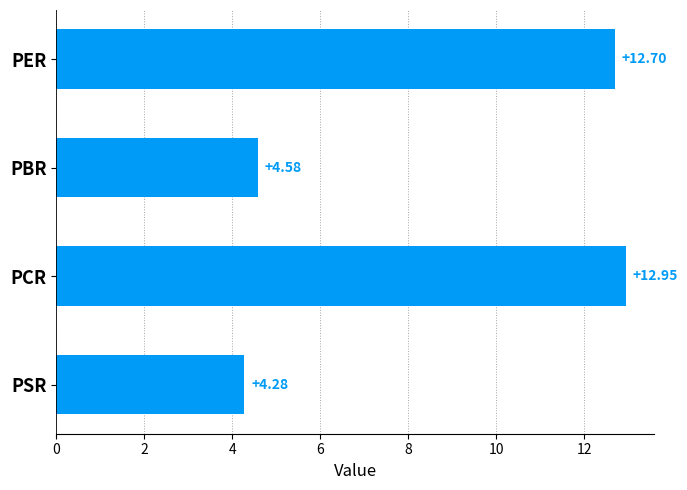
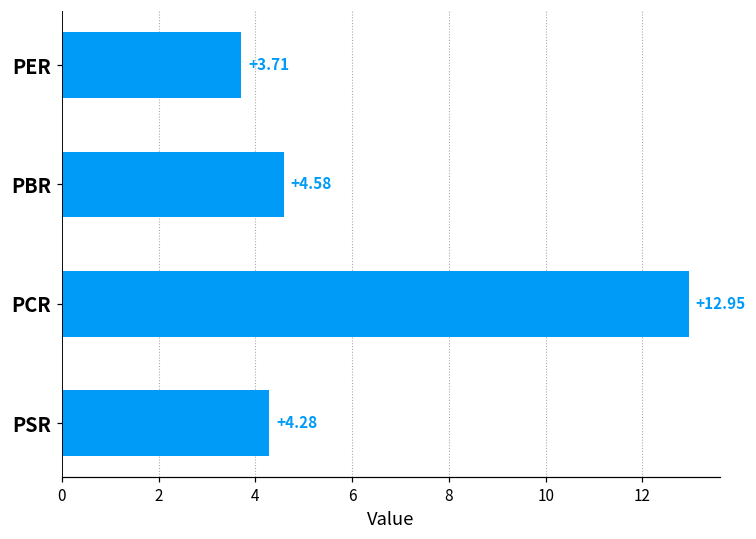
PER: +12.70 -> +3.71
